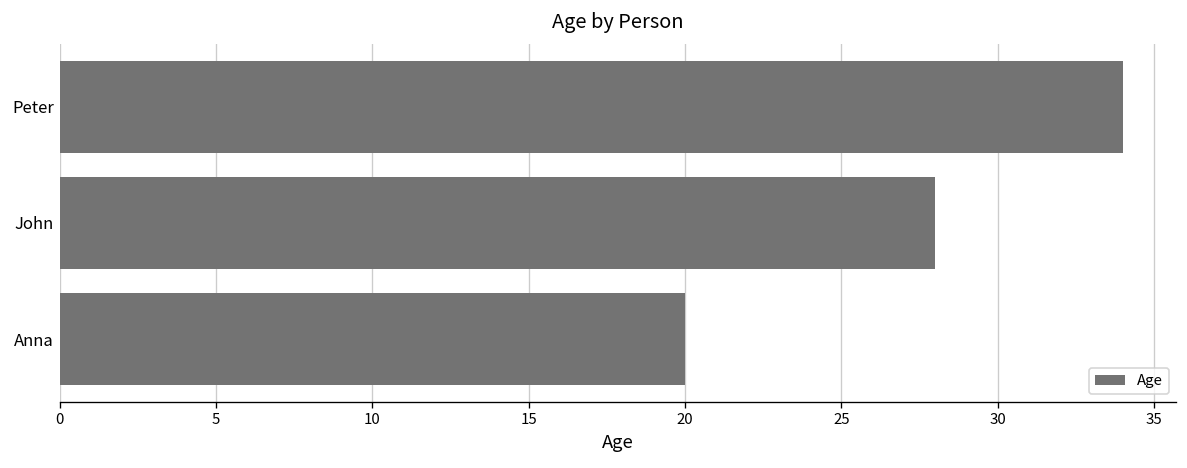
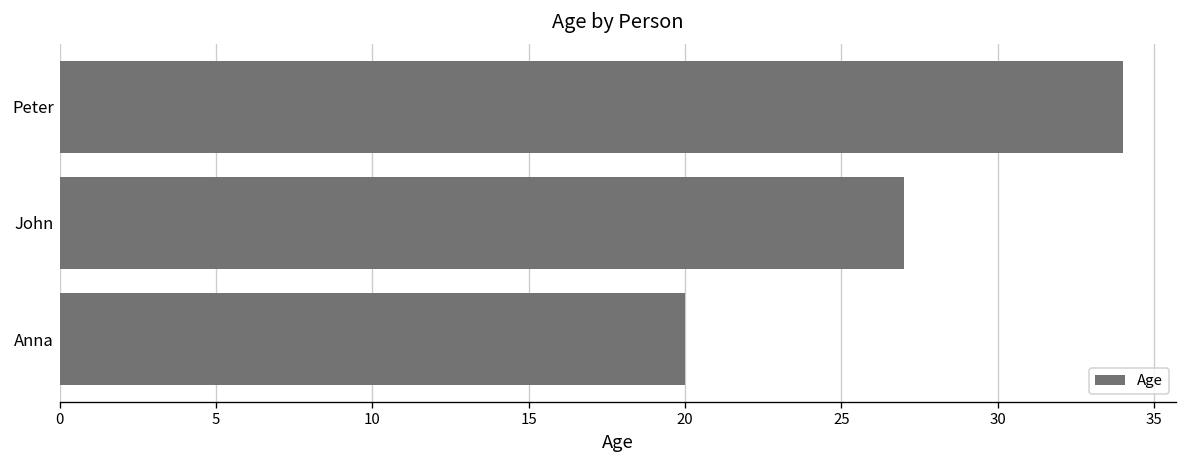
John: 28 -> 27
